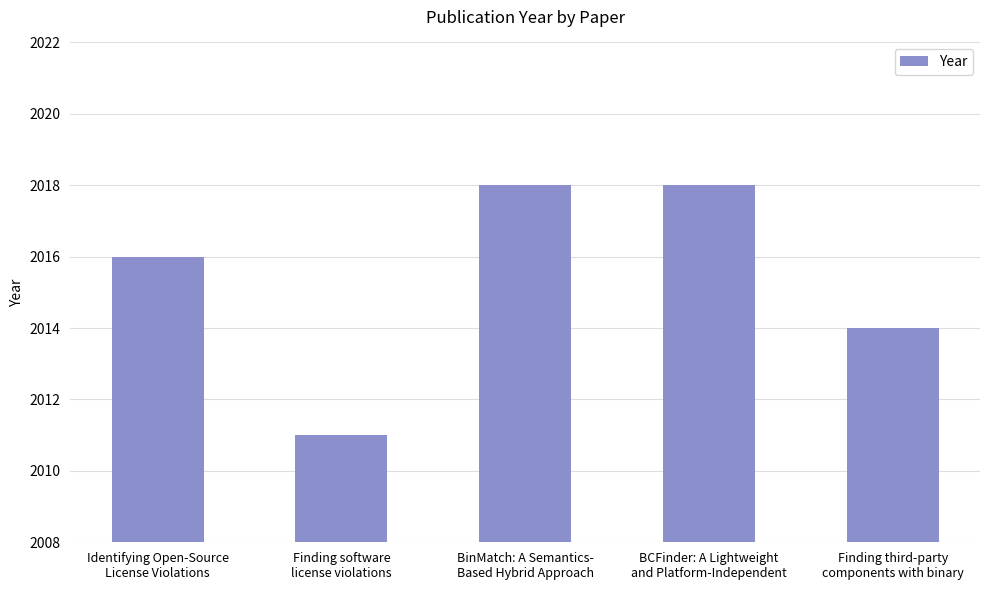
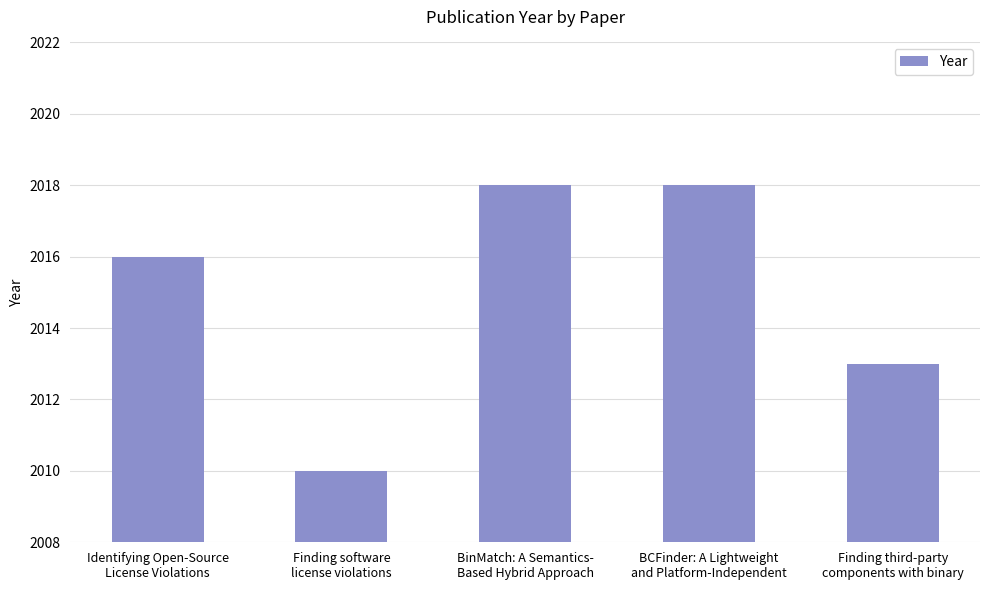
Finding software license violations: 2011 -> 2010
Finding third-party components with binary: 2014 -> 2013
